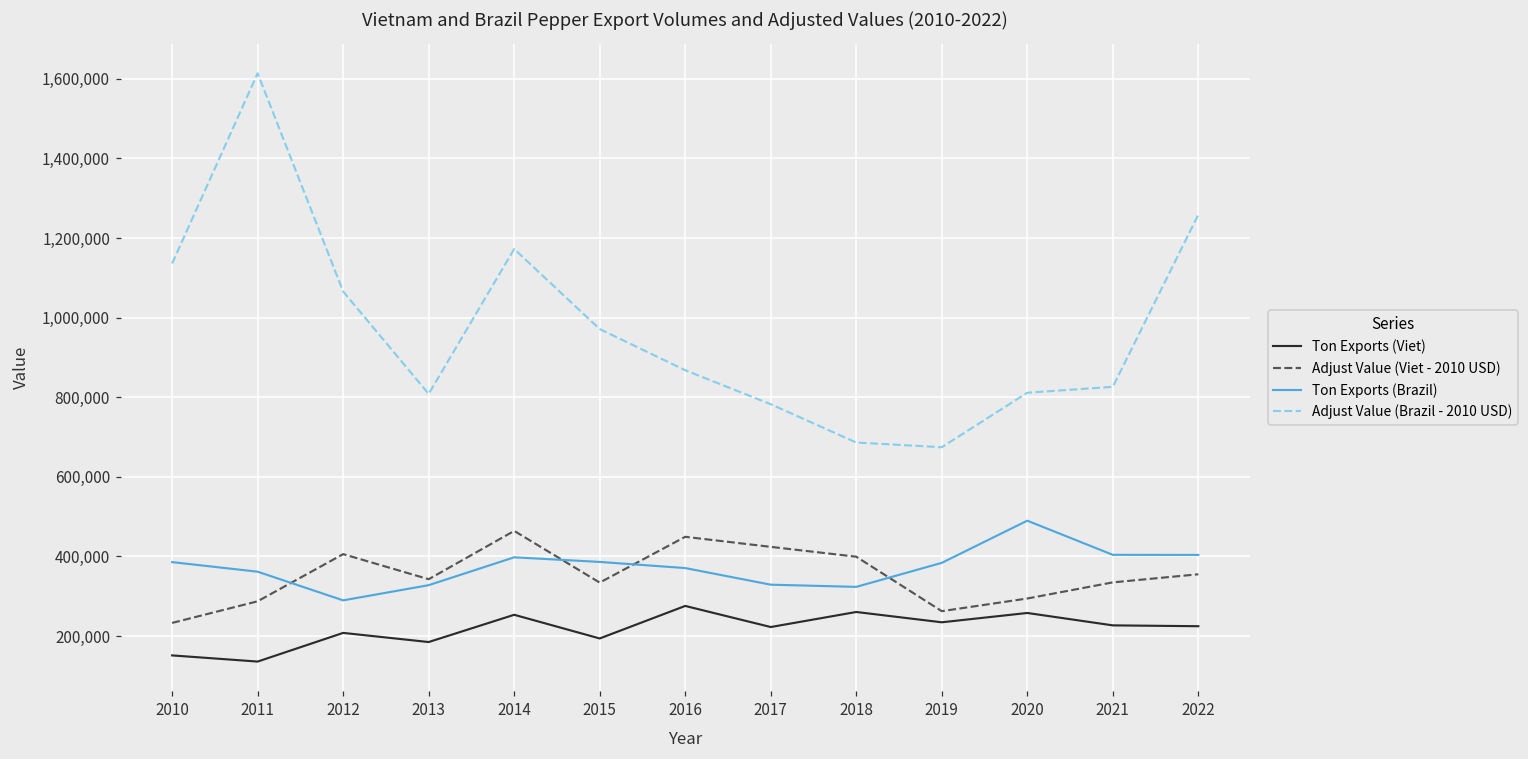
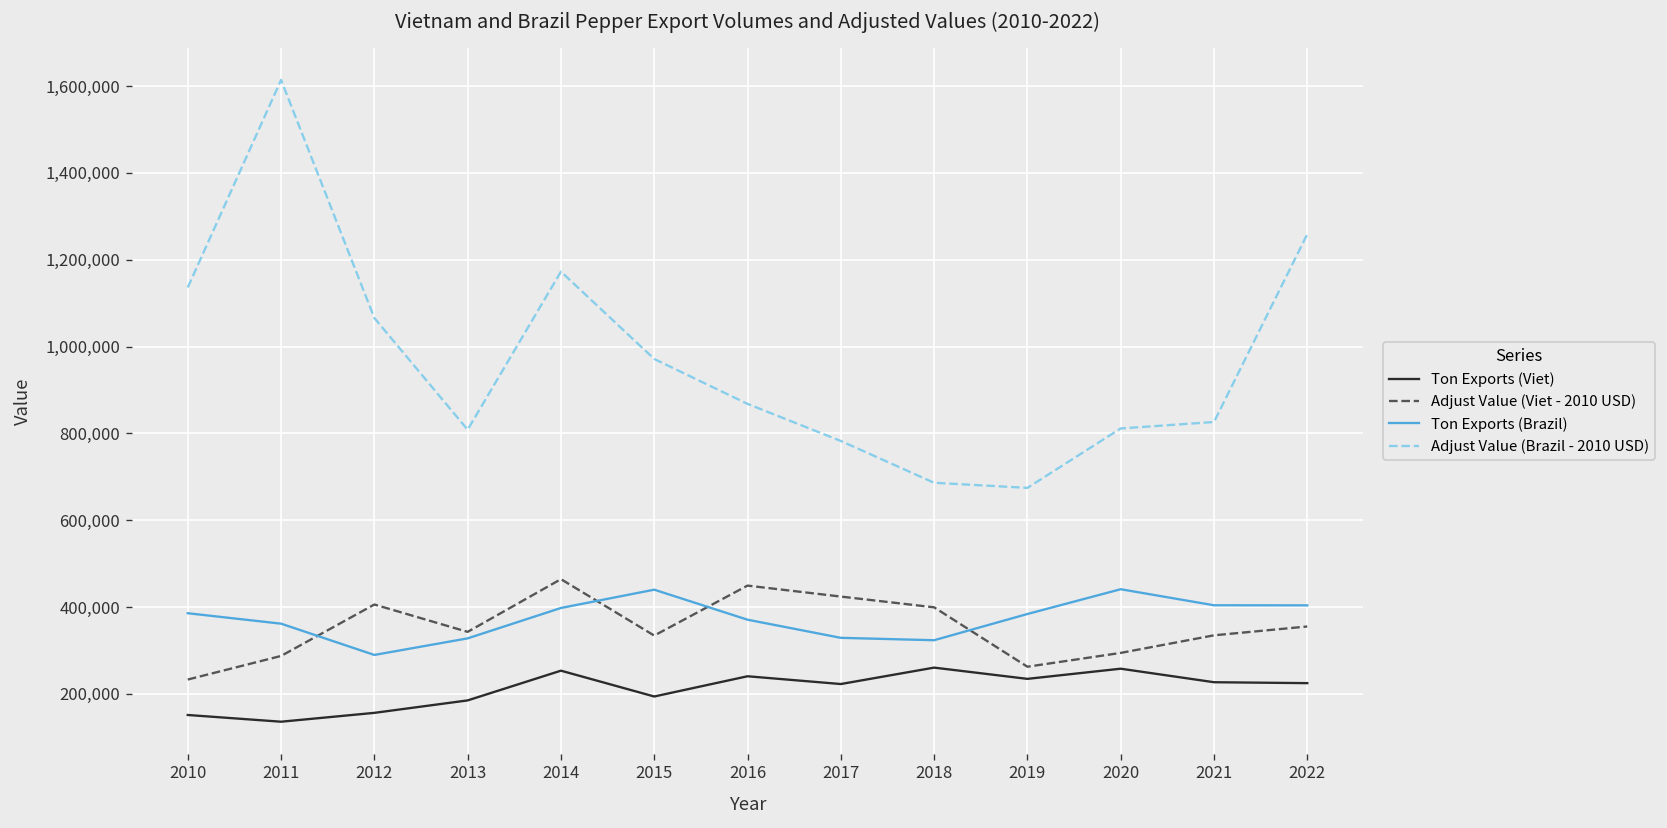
Ton Exports (Viet), 2012: 210,000 -> 160,000
Ton Exports (Brazil), 2015: 390,000 -> 440,000
Ton Exports (Viet), 2016: 280,000 -> 240,000
Ton Exports (Brazil), 2020: 490,000 -> 440,000
